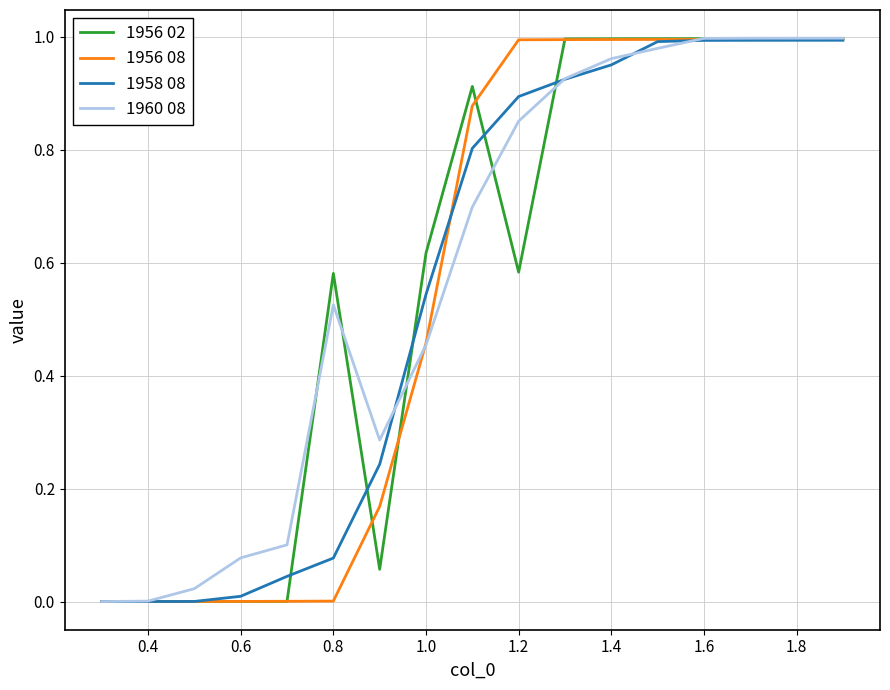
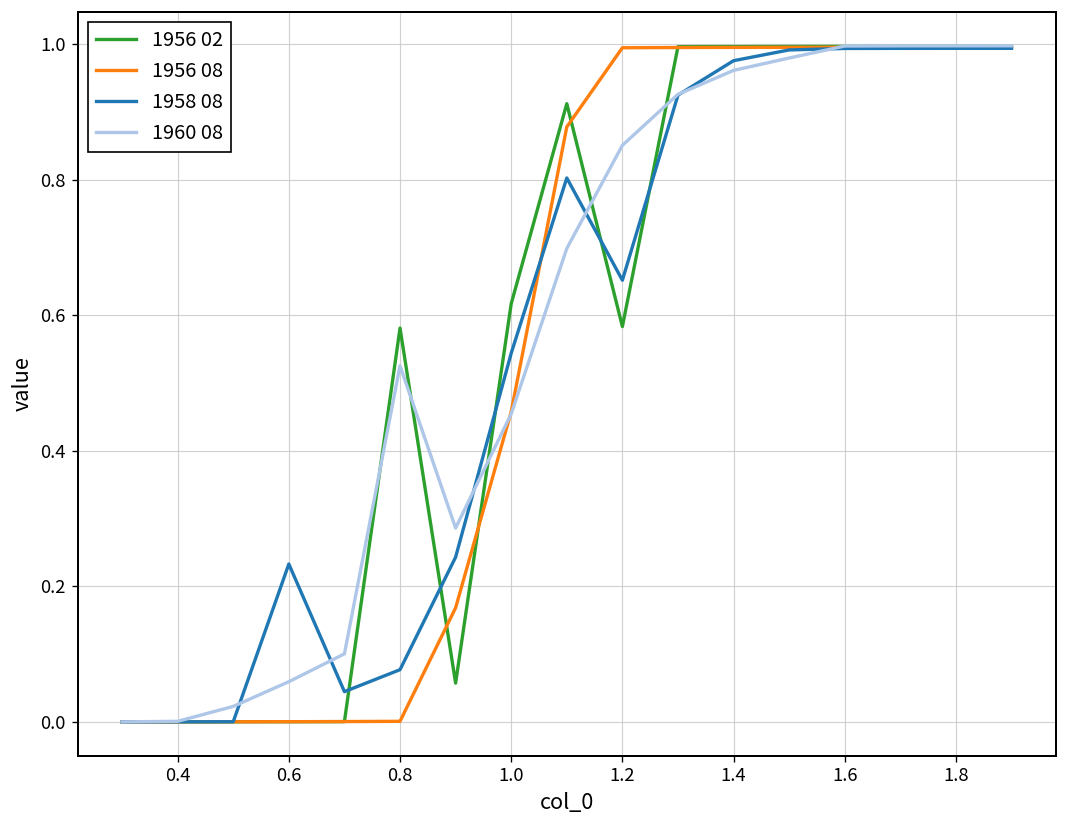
1958 08, 0.6: 0.01 -> 0.23
1960 08, 0.6: 0.08 -> 0.06
1958 08, 1.2: 0.89 -> 0.65
1958 08, 1.4: 0.95 -> 0.98
